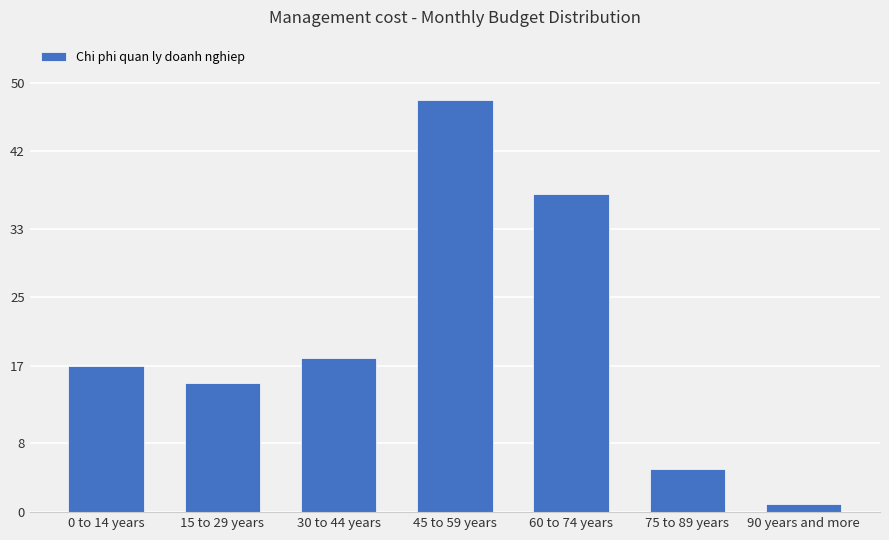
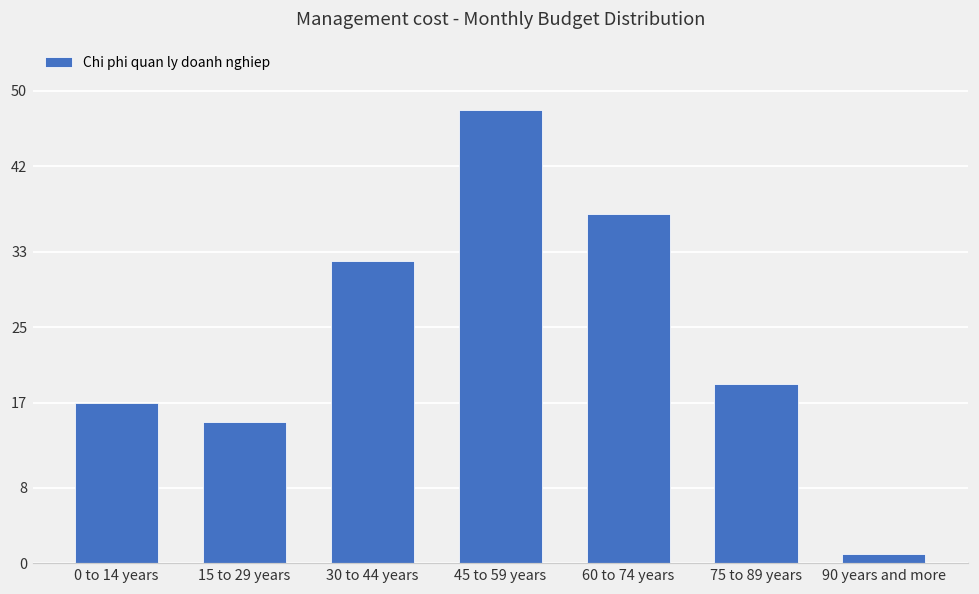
30 to 44 years: 18 -> 32
75 to 89 years: 5 -> 19
